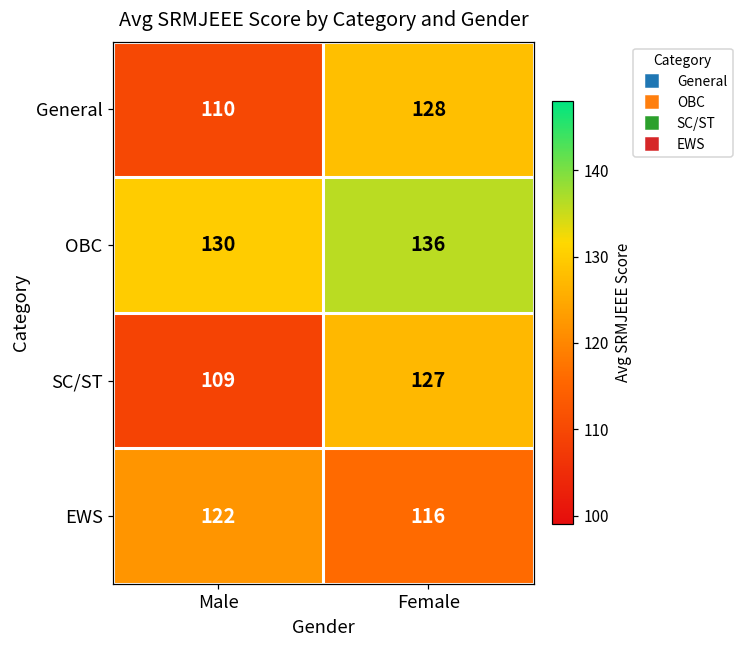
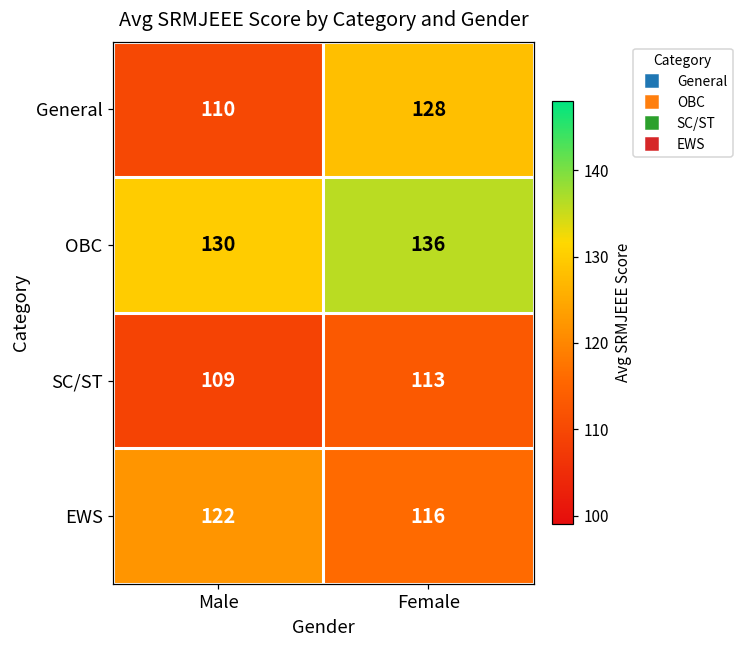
SC/ST, Female: 127 -> 113
